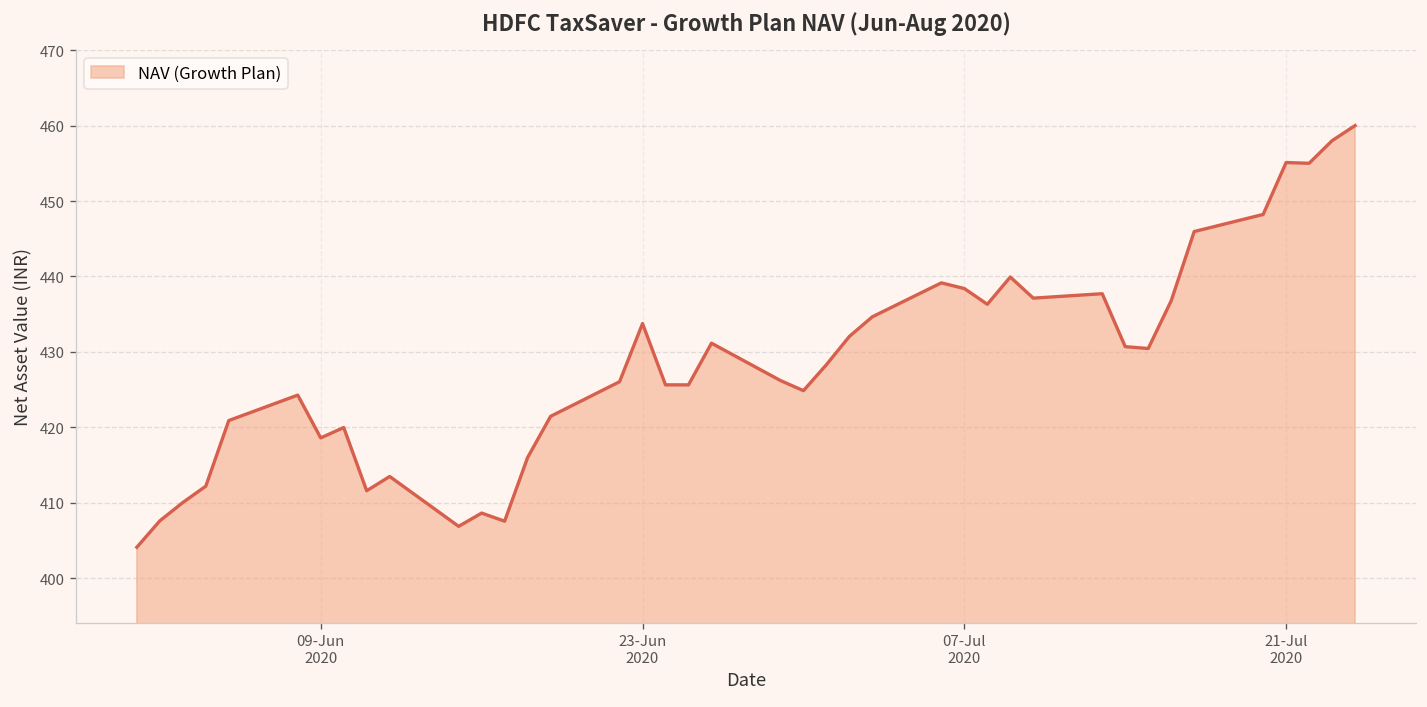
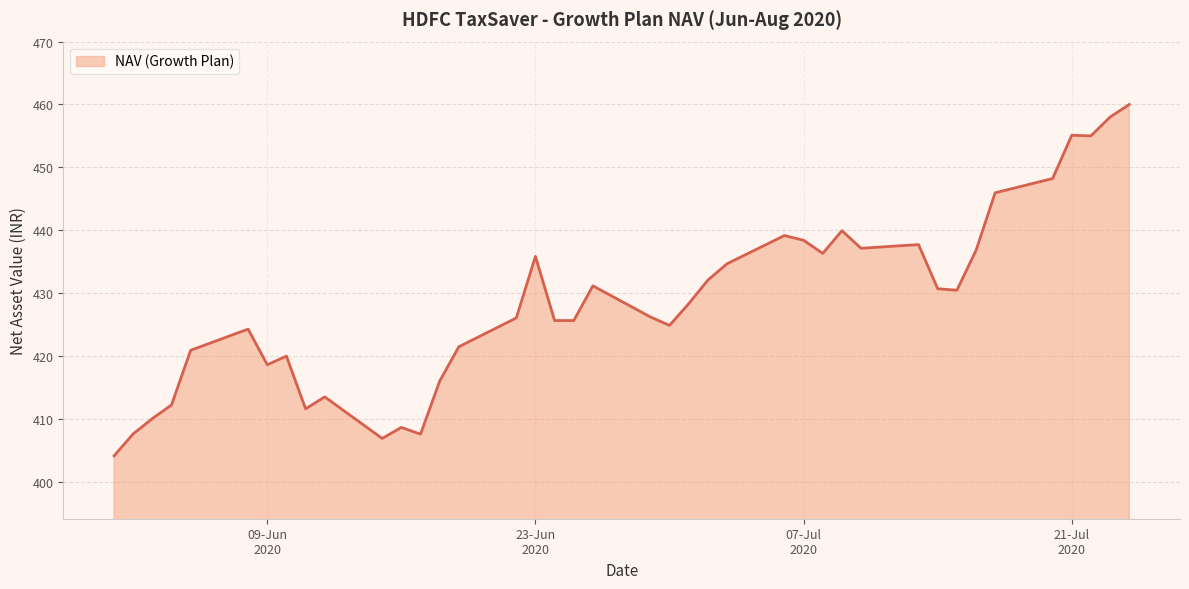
23-Jun 2020: 434 -> 436
